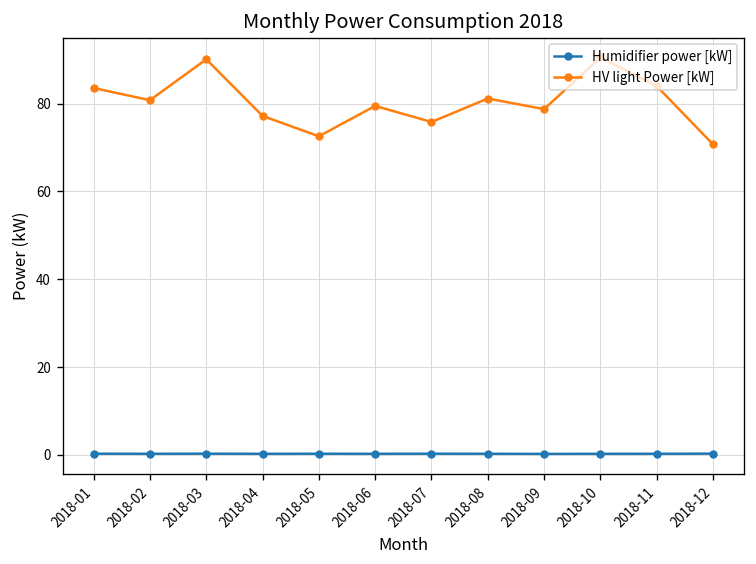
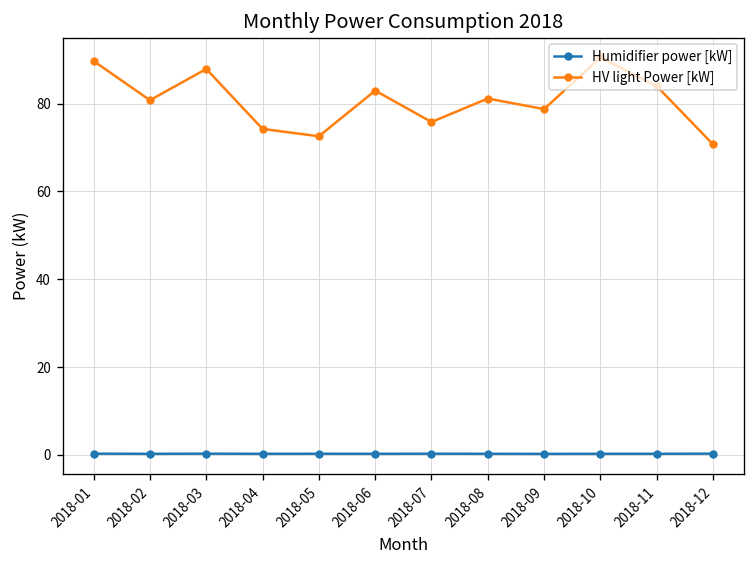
HV light Power [kW], 2018-01: 84 -> 90
HV light Power [kW], 2018-03: 90 -> 88
HV light Power [kW], 2018-04: 77 -> 74
HV light Power [kW], 2018-06: 79 -> 83
